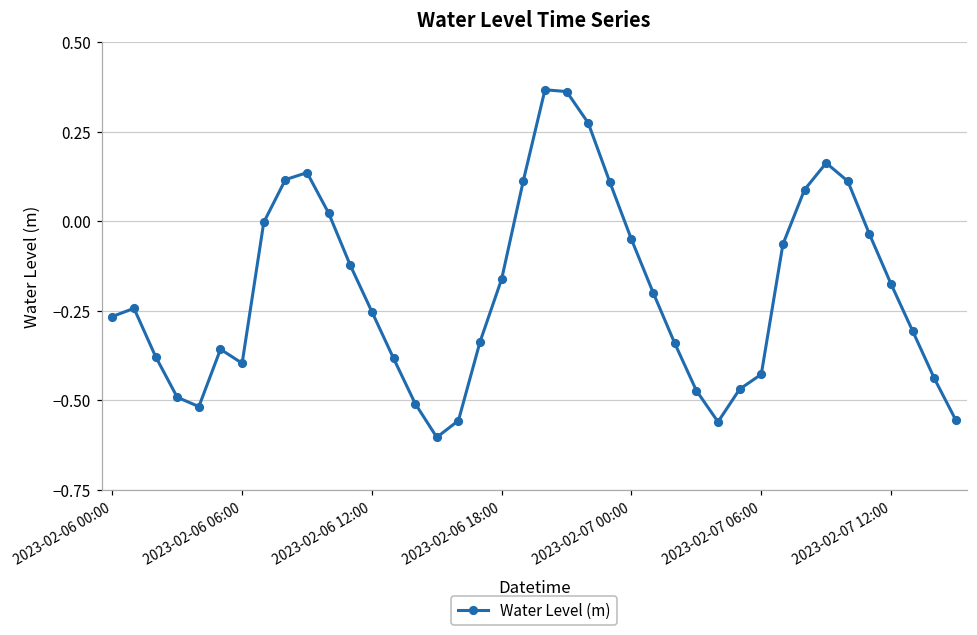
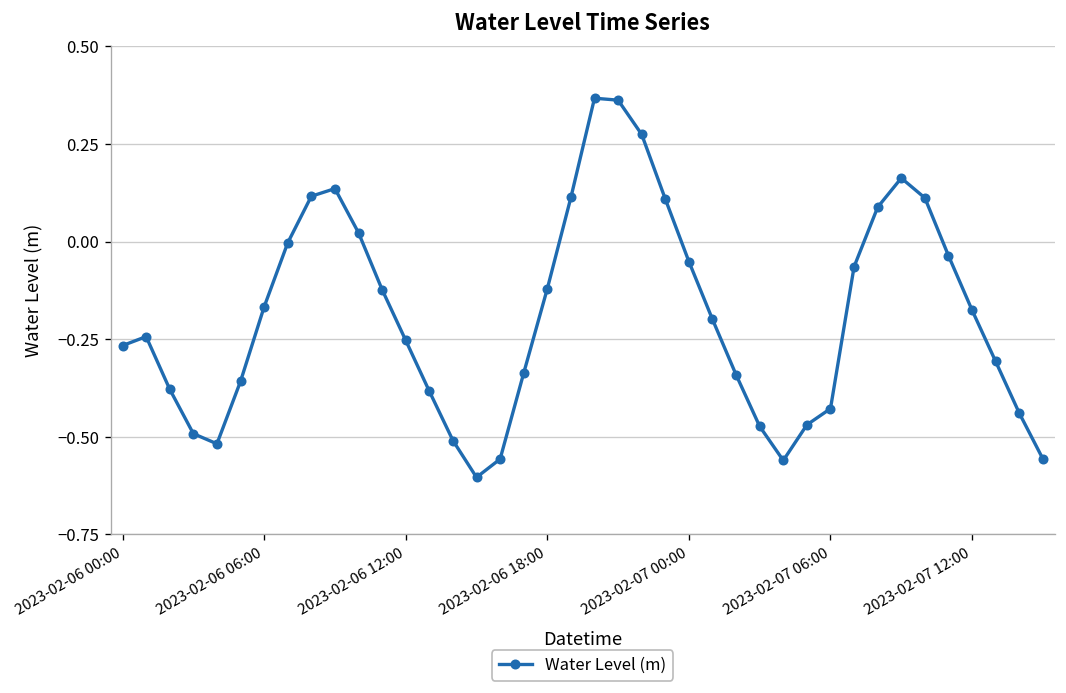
2023-02-06 06:00: -0.40 -> -0.17
2023-02-06 18:00: -0.16 -> -0.12
